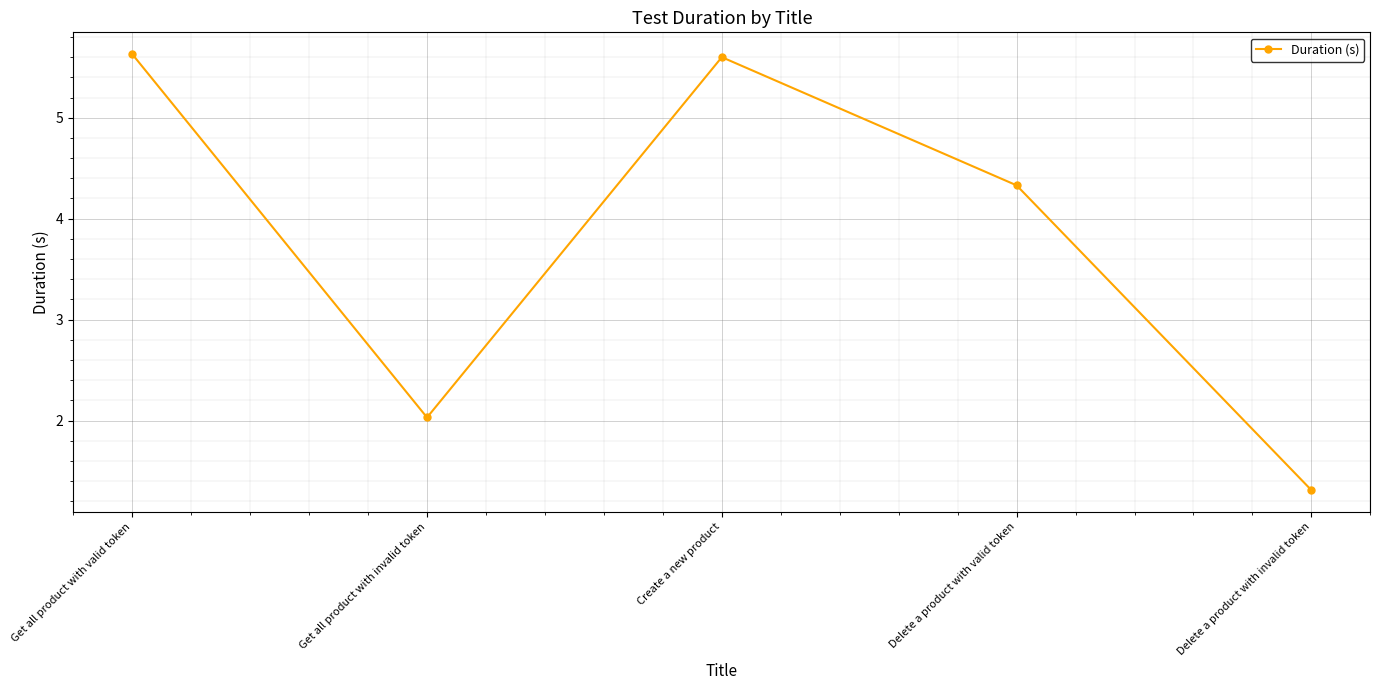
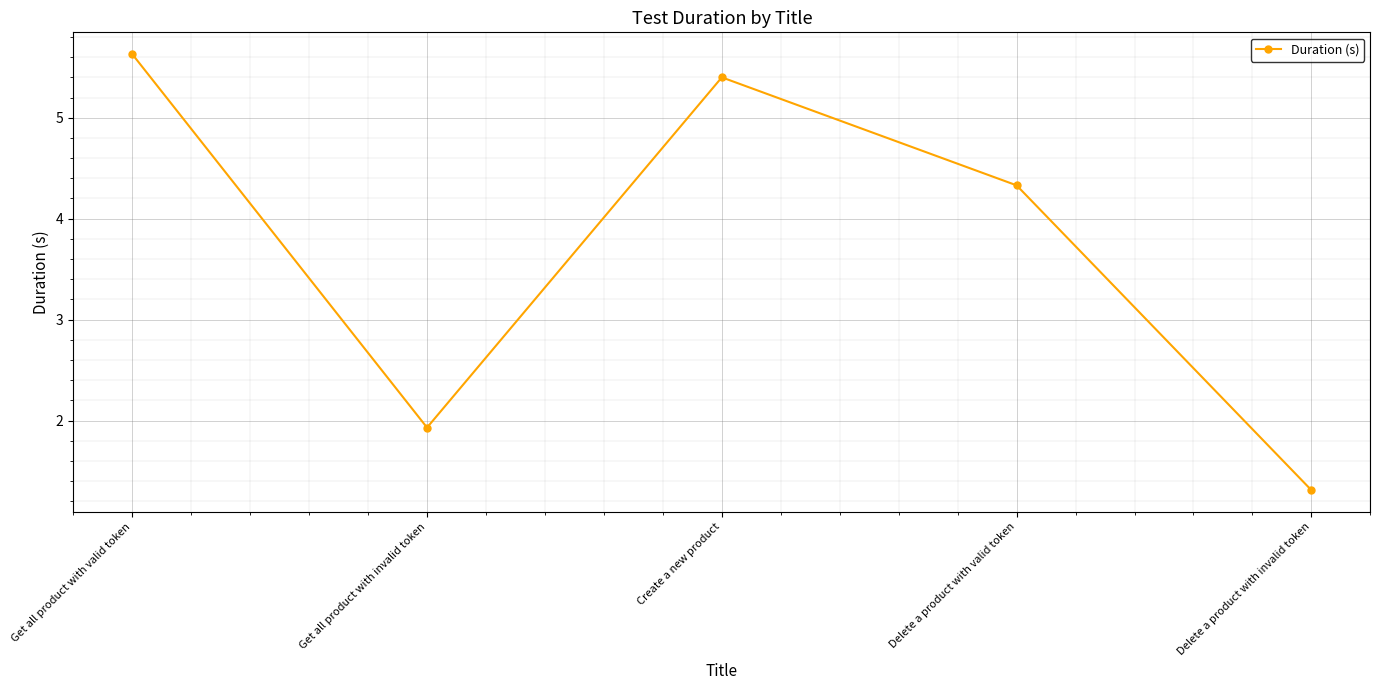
Get all product with invalid token: 2.03 -> 1.93
Create a new product: 5.6 -> 5.4
